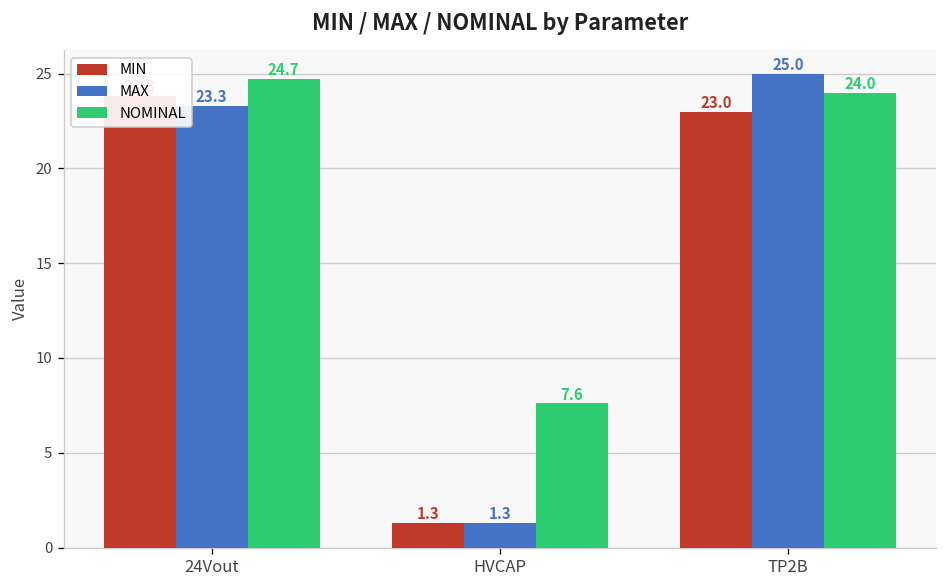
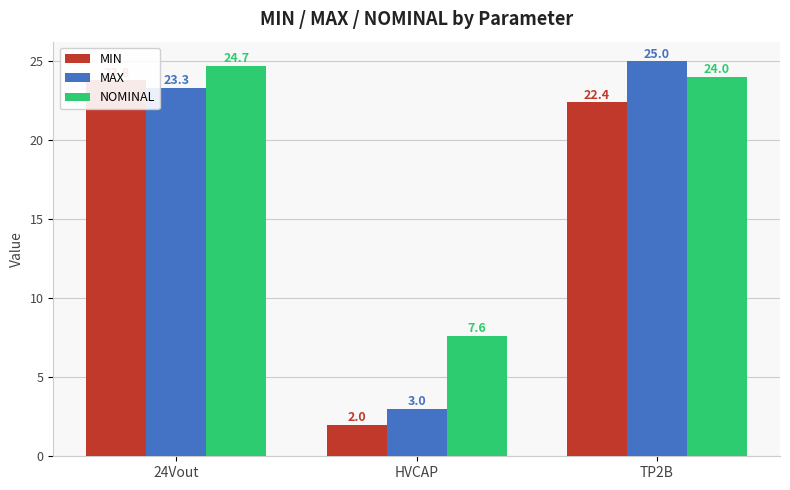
MIN, HVCAP: 1.3 -> 2.0
MAX, HVCAP: 1.3 -> 3.0
MIN, TP2B: 23.0 -> 22.4
